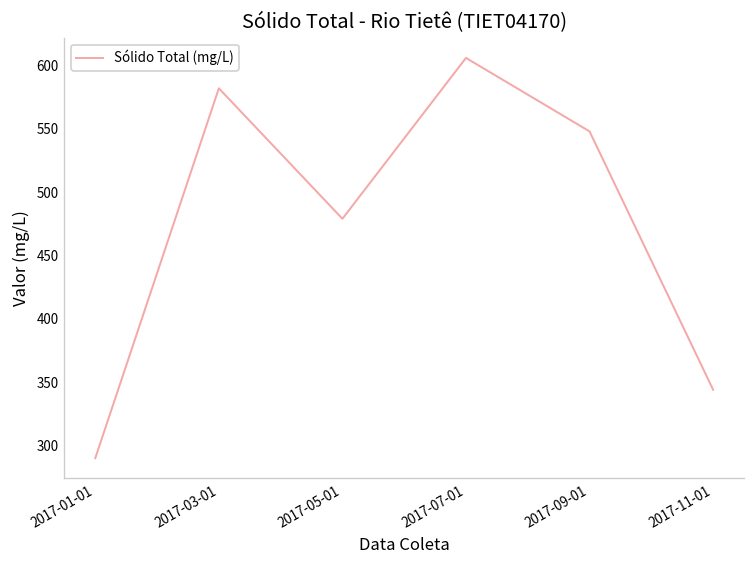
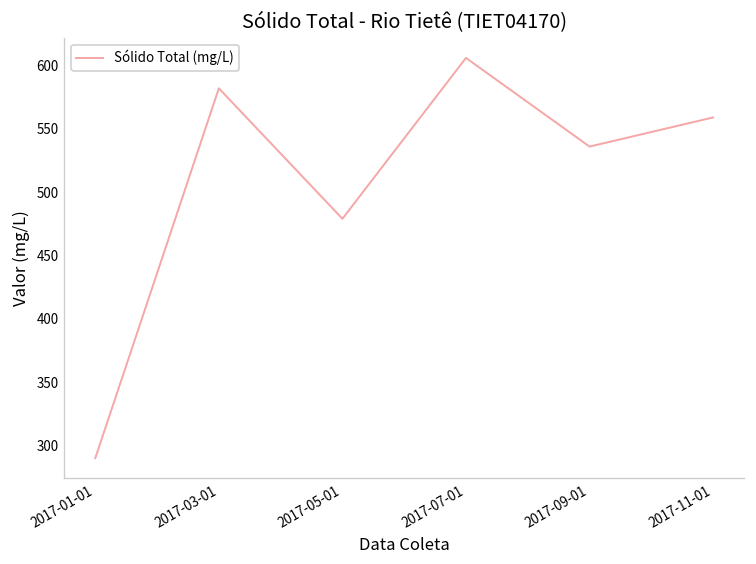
2017-09-01: 548 -> 536
2017-11-01: 344 -> 559
